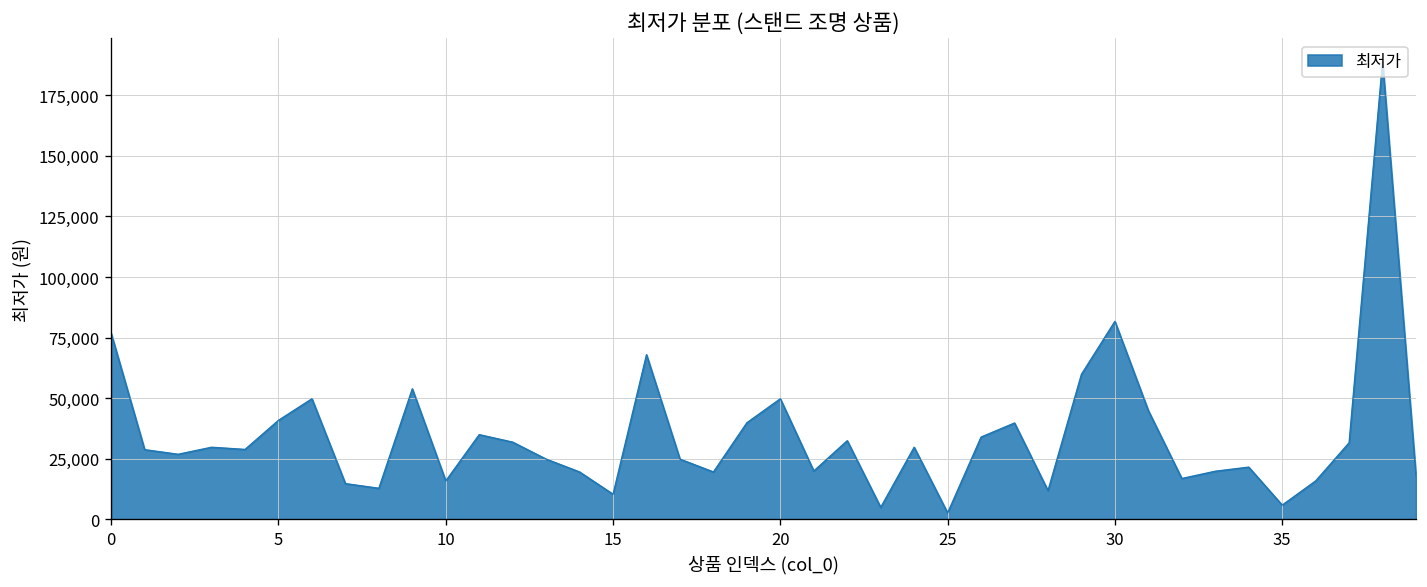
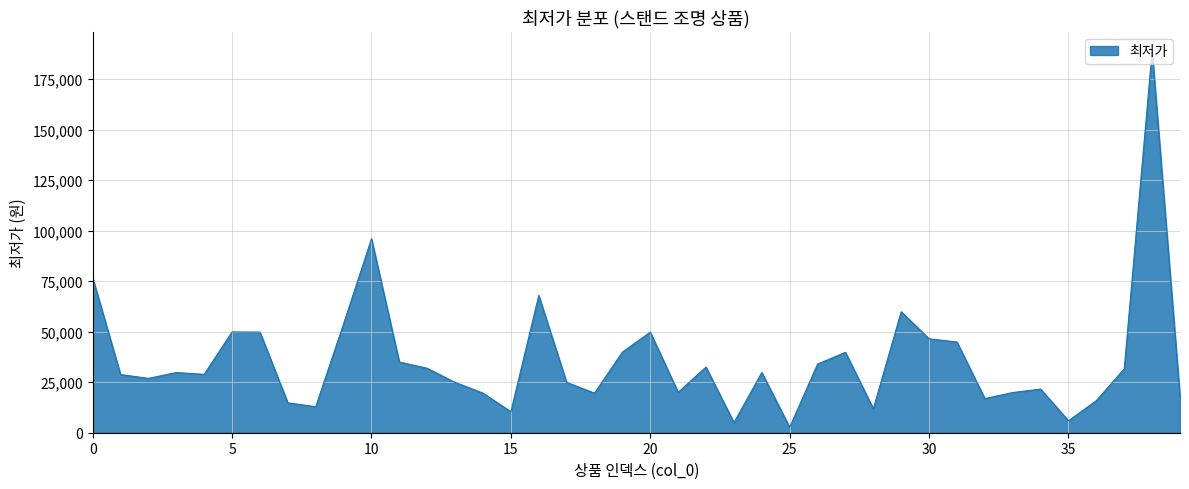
5: 41,000 -> 50,000
10: 16,000 -> 96,000
30: 82,000 -> 47,000
